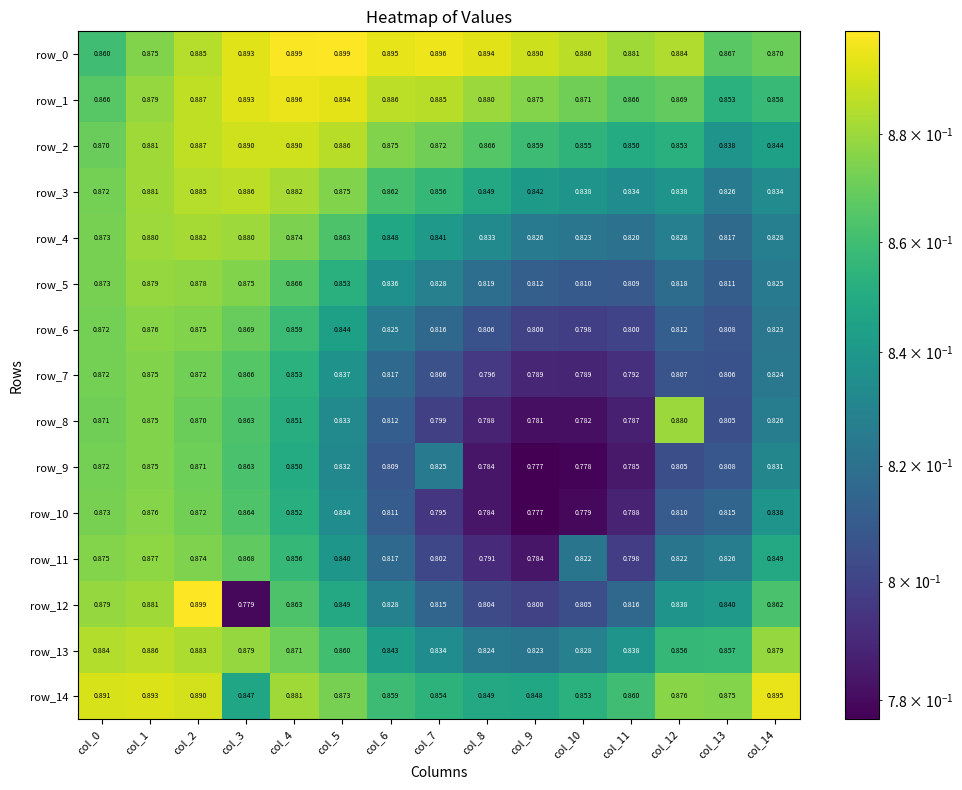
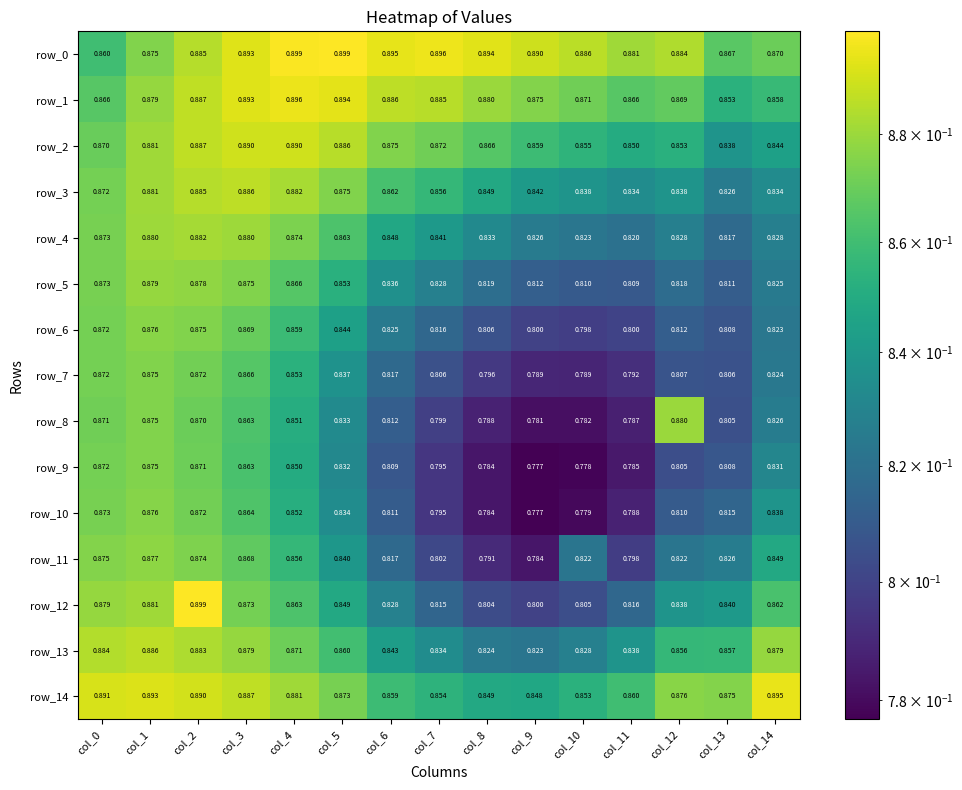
row_9, col_7: 0.825 -> 0.795
row_12, col_3: 0.779 -> 0.873
row_14, col_3: 0.847 -> 0.887
